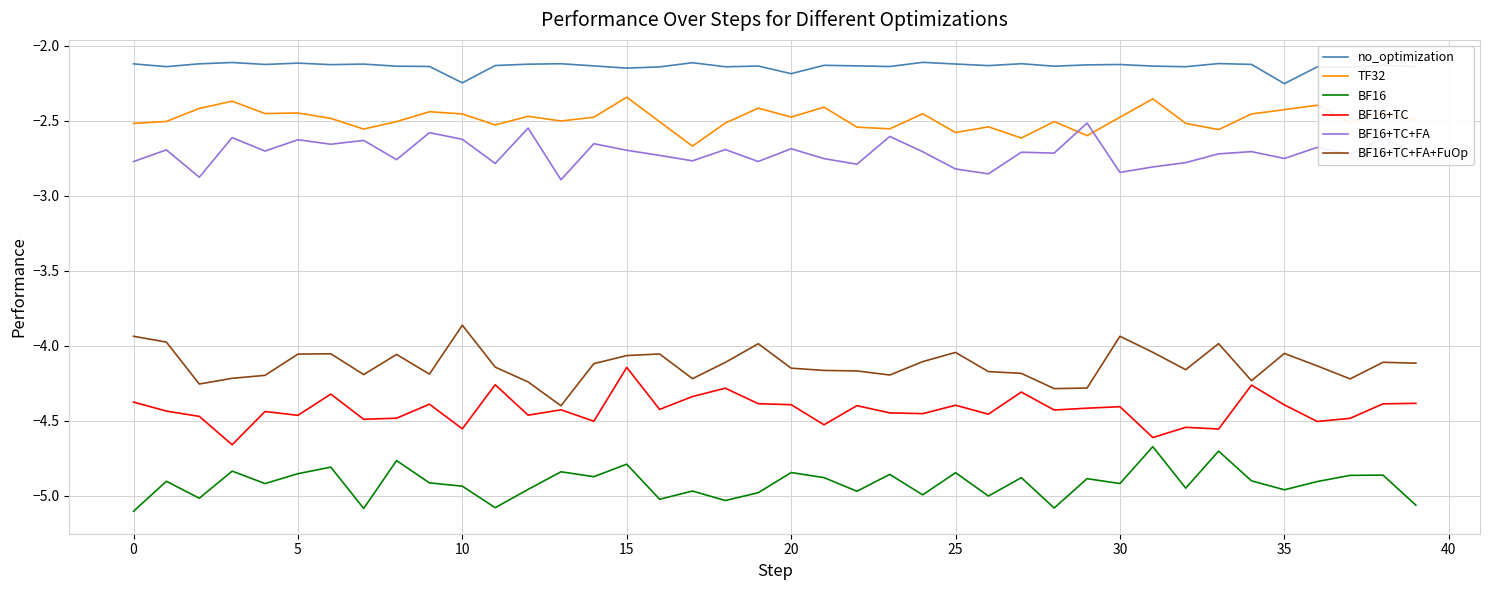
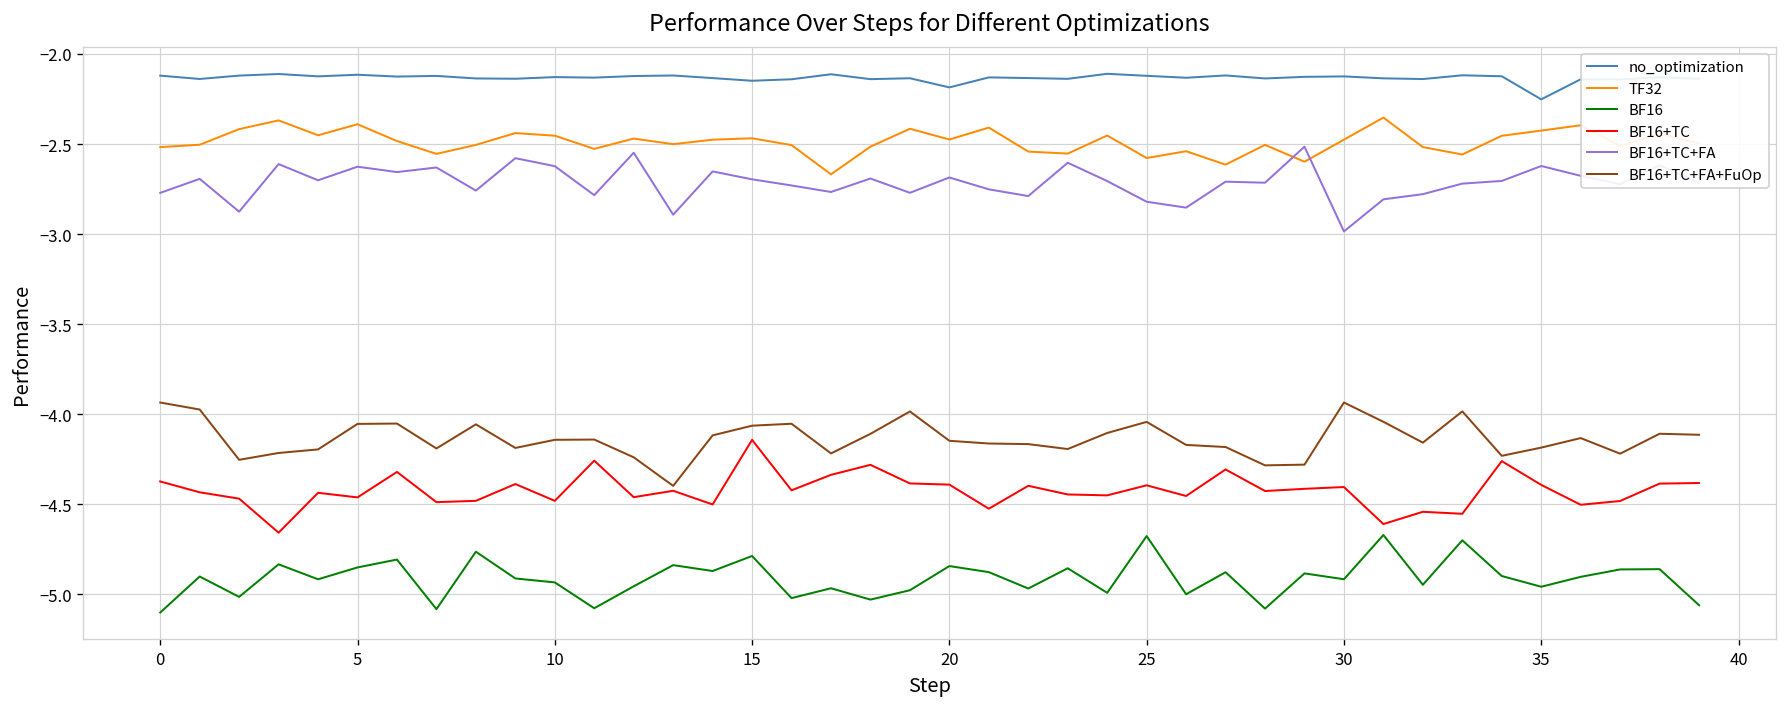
TF32, 5: -2.45 -> -2.39
no_optimization, 10: -2.25 -> -2.13
BF16+TC, 10: -4.55 -> -4.48
BF16+TC+FA+FuOp, 10: -3.86 -> -4.14
TF32, 15: -2.34 -> -2.47
BF16, 25: -4.85 -> -4.68
BF16+TC+FA, 30: -2.84 -> -2.99
BF16+TC+FA, 35: -2.75 -> -2.62
BF16+TC+FA+FuOp, 35: -4.05 -> -4.19
